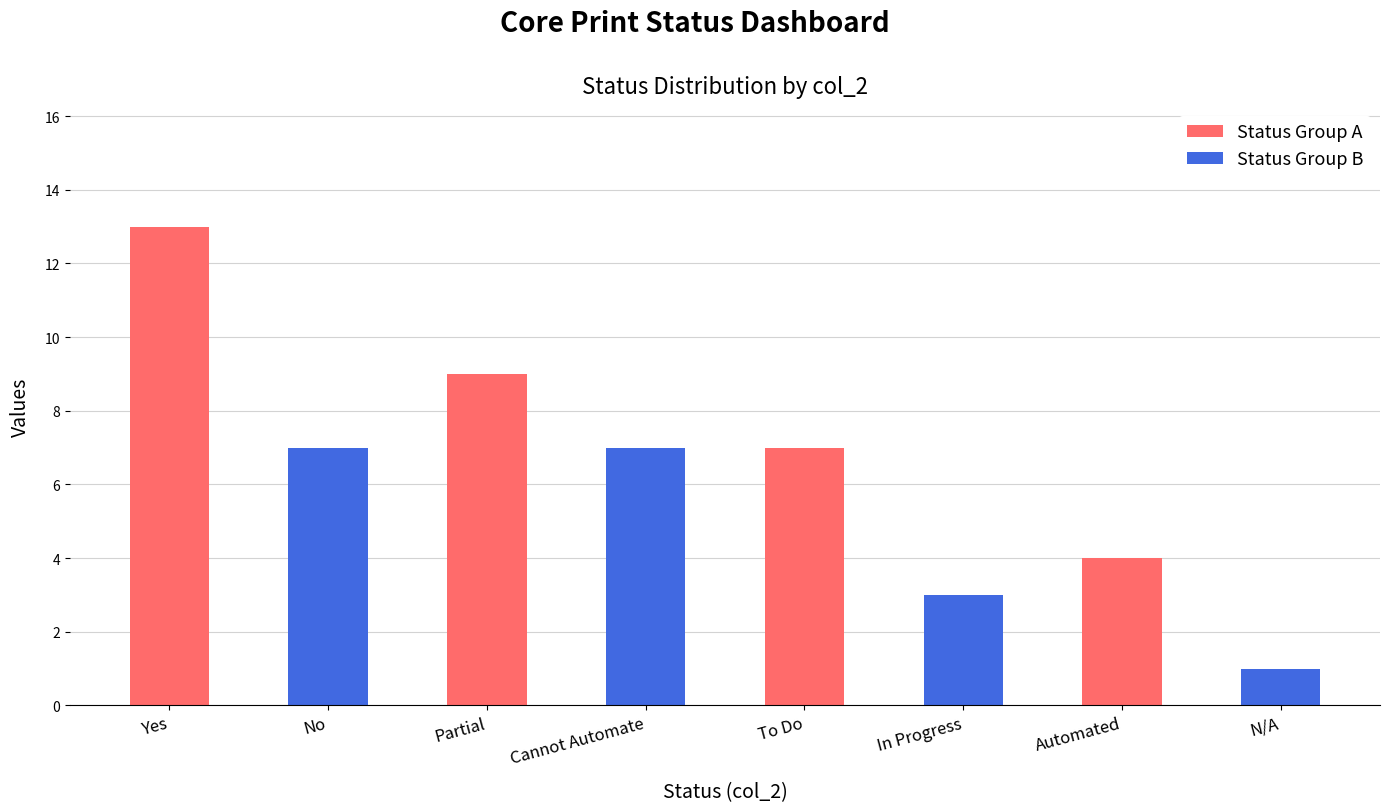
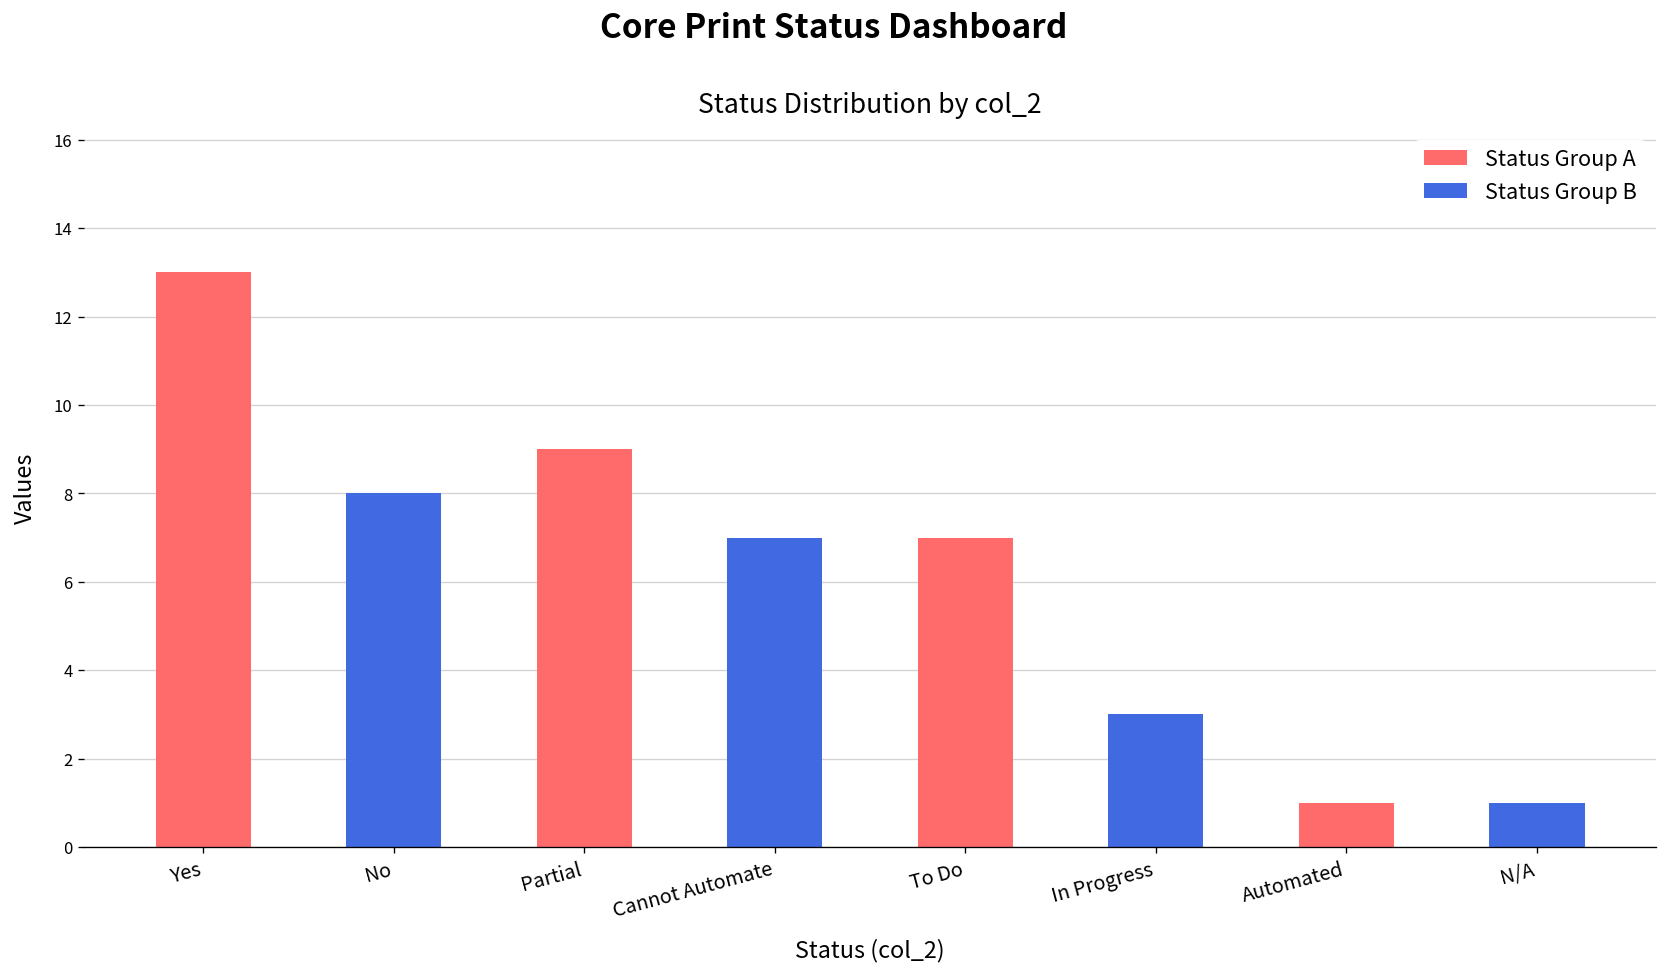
No: 7 -> 8
Automated: 4 -> 1
